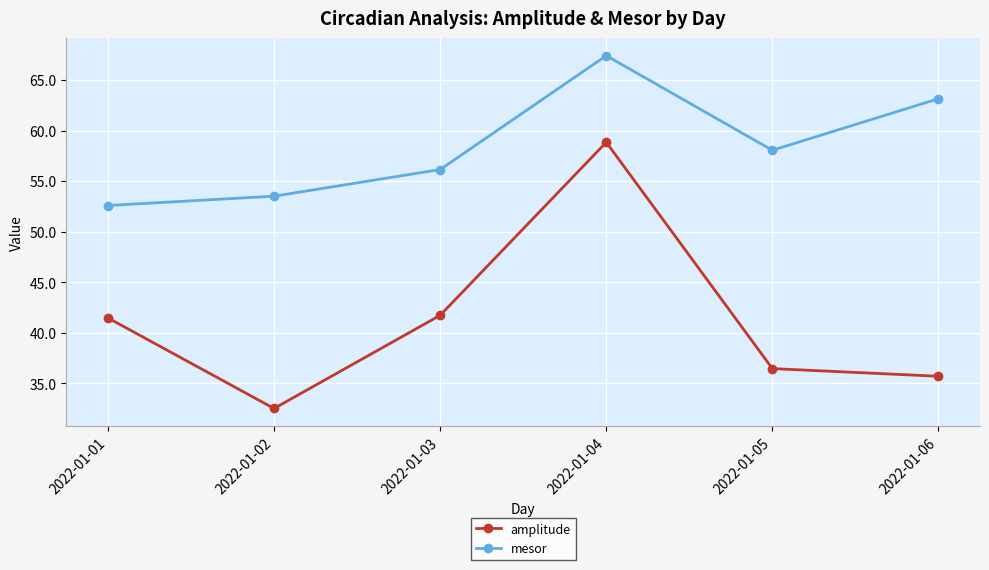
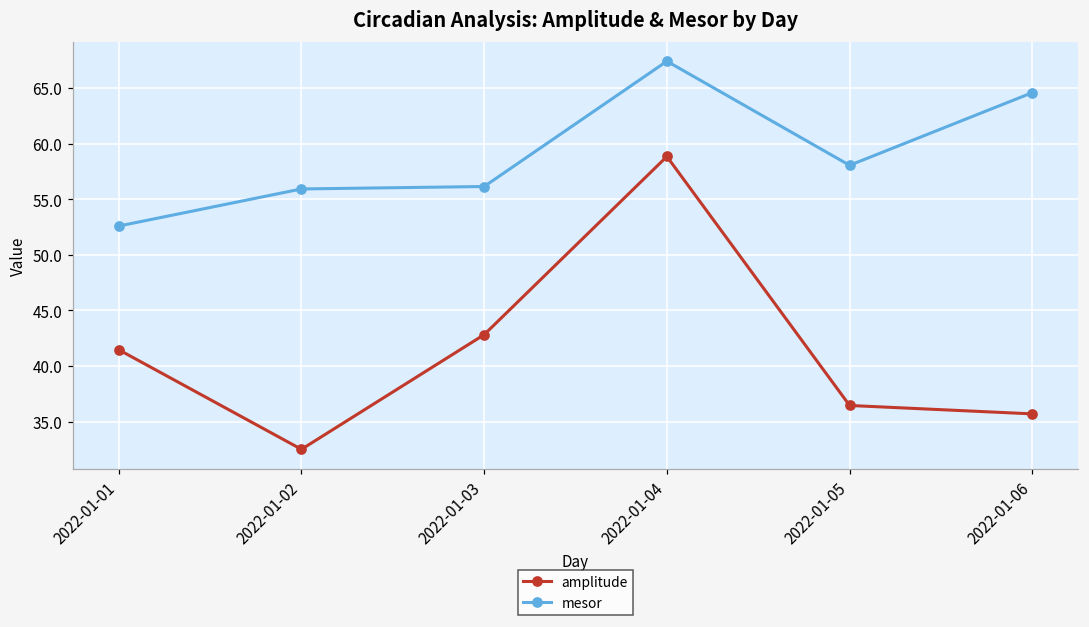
mesor, 2022-01-02: 53.5 -> 55.9
amplitude, 2022-01-03: 41.7 -> 42.8
mesor, 2022-01-06: 63.1 -> 64.6
